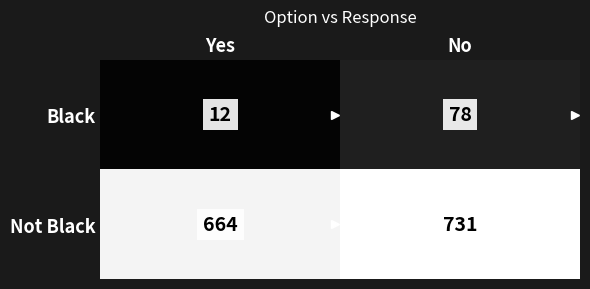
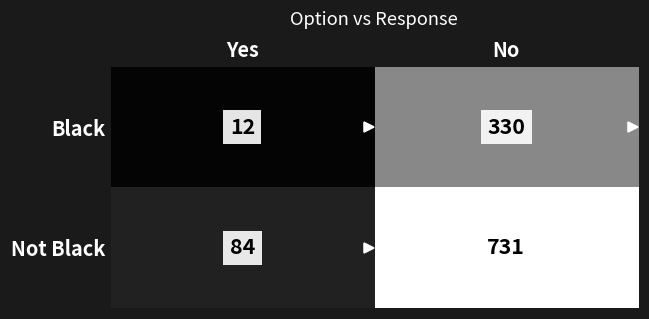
Black, No: 78 -> 330
Not Black, Yes: 664 -> 84
